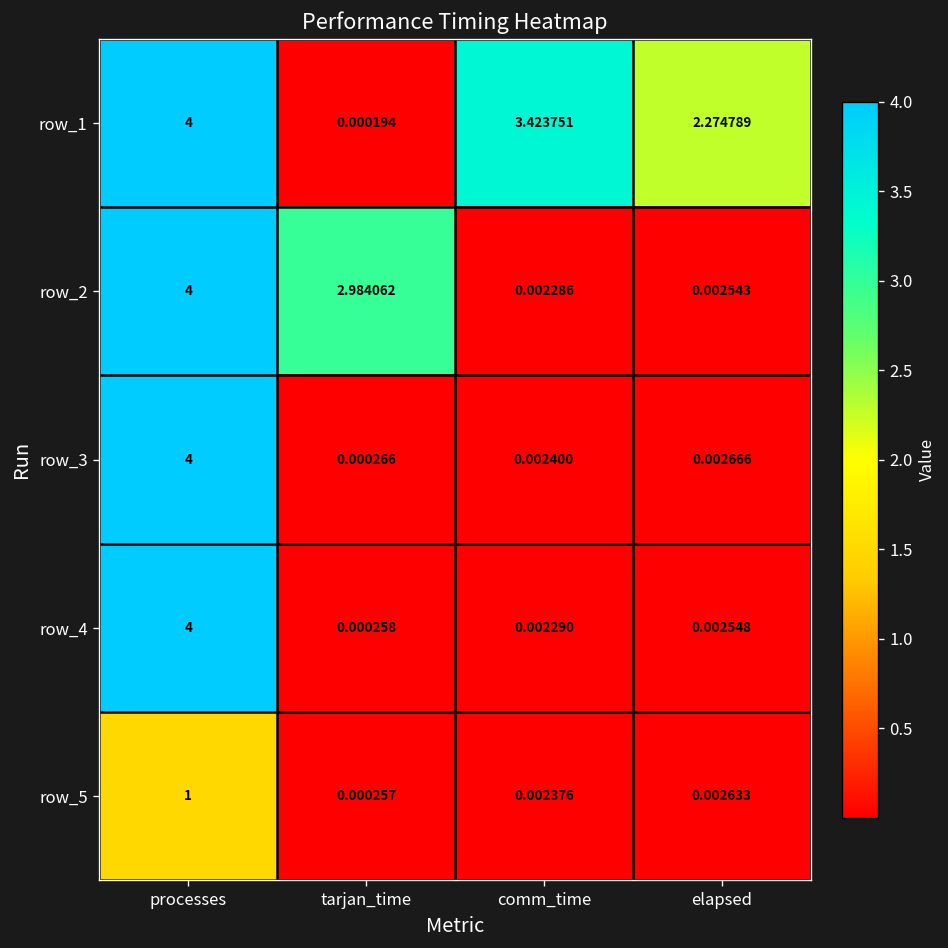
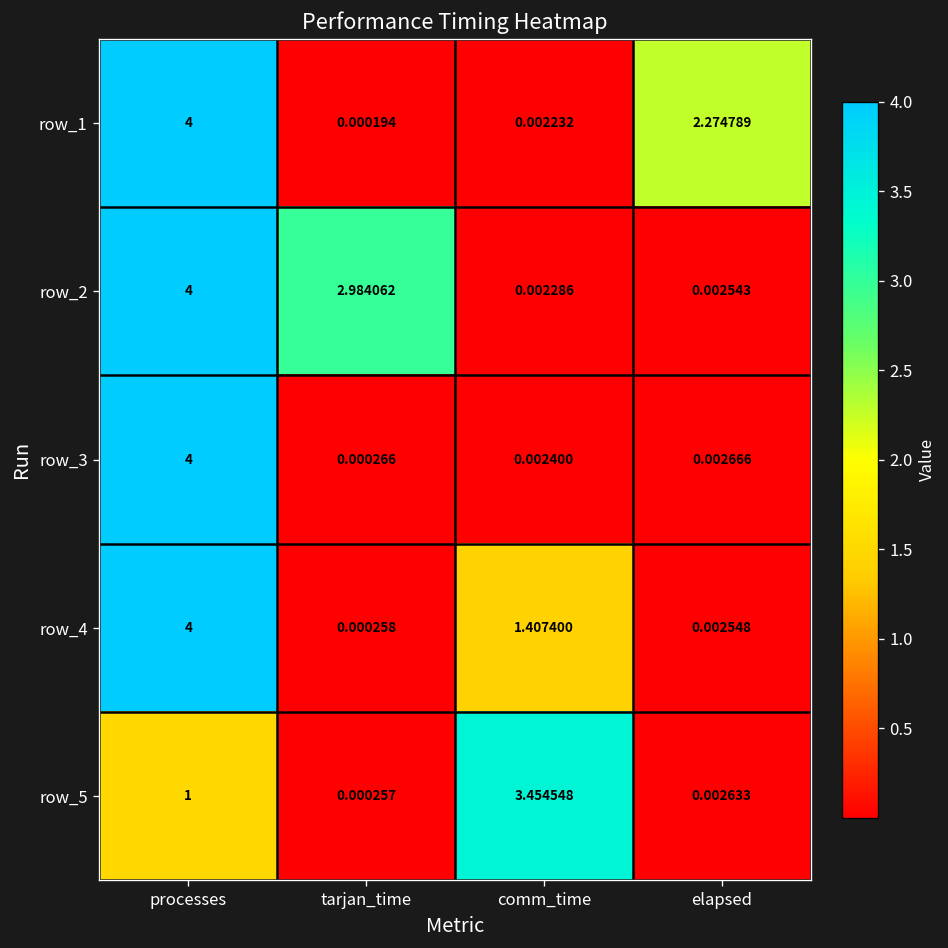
row_1, comm_time: 3.423751 -> 0.002232
row_4, comm_time: 0.002290 -> 1.407400
row_5, comm_time: 0.002376 -> 3.454548
